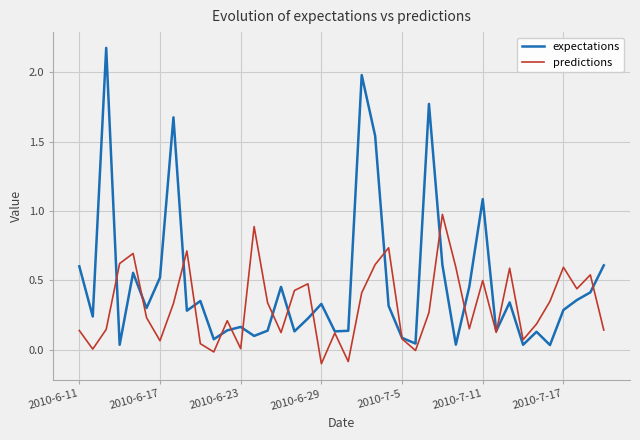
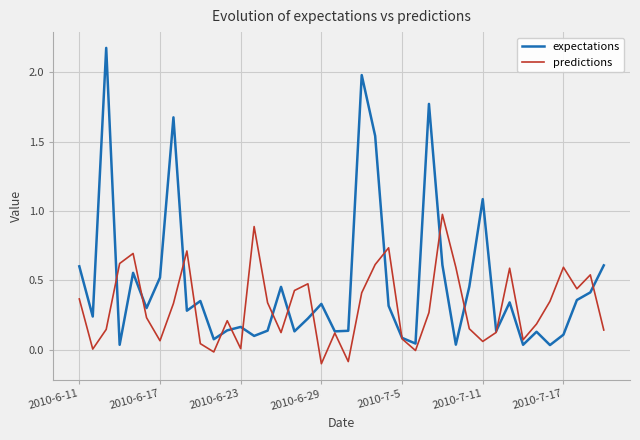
predictions, 2010-6-11: 0.14 -> 0.37
predictions, 2010-7-11: 0.50 -> 0.06
expectations, 2010-7-17: 0.29 -> 0.11
